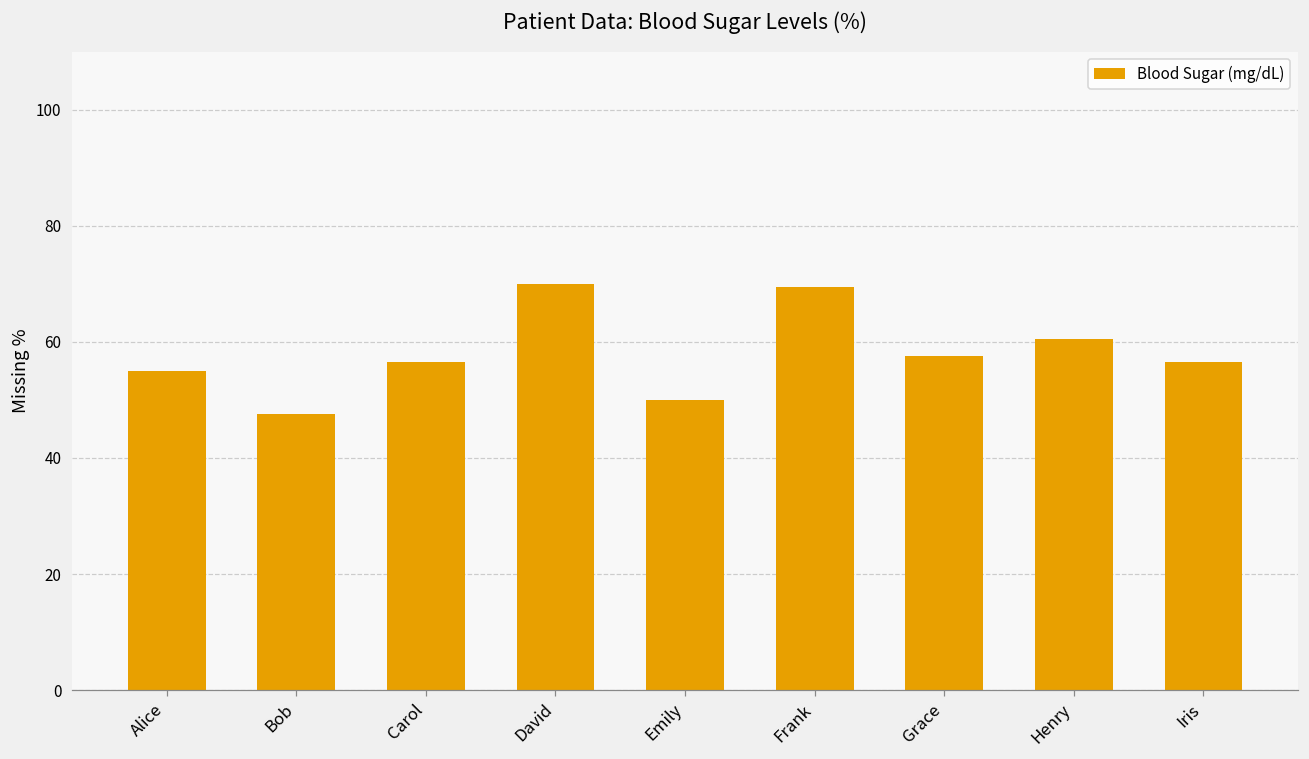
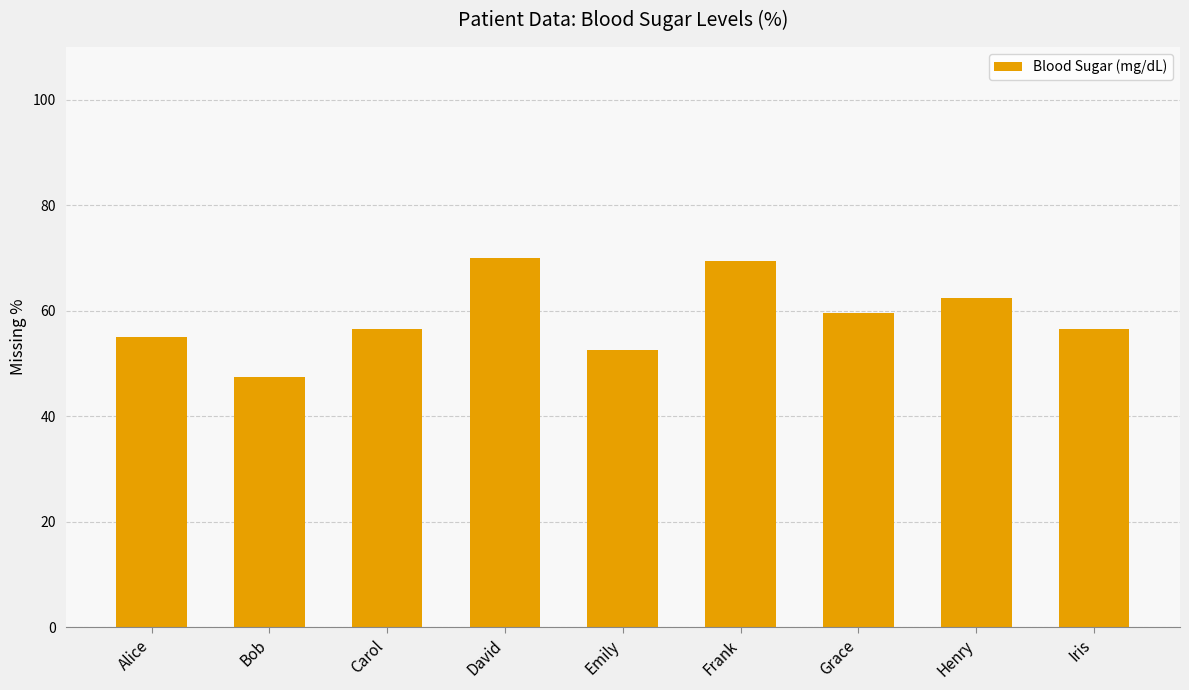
Emily: 50 -> 53
Grace: 57 -> 60
Henry: 61 -> 63
